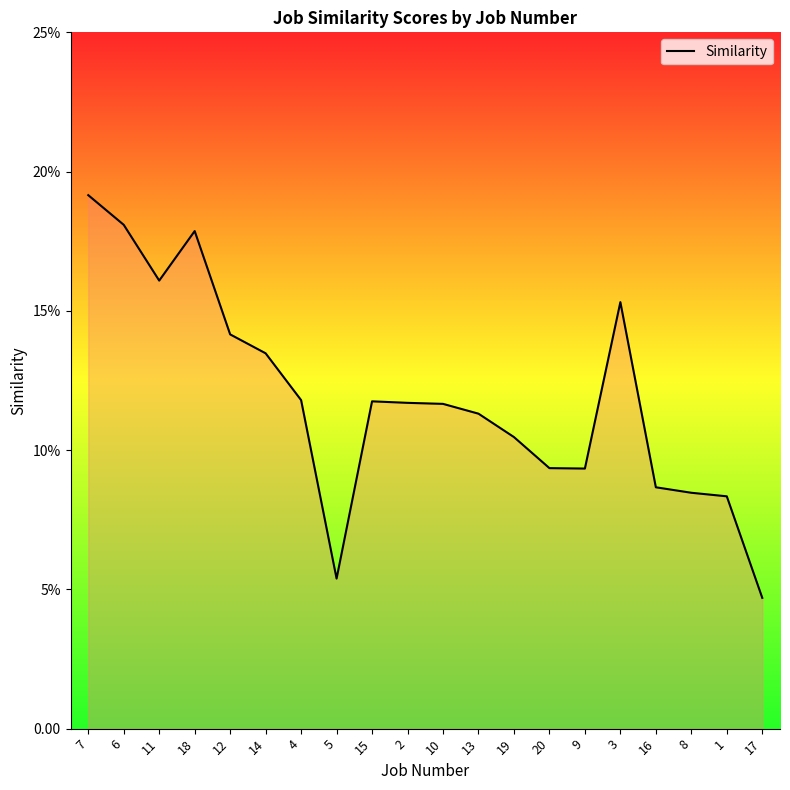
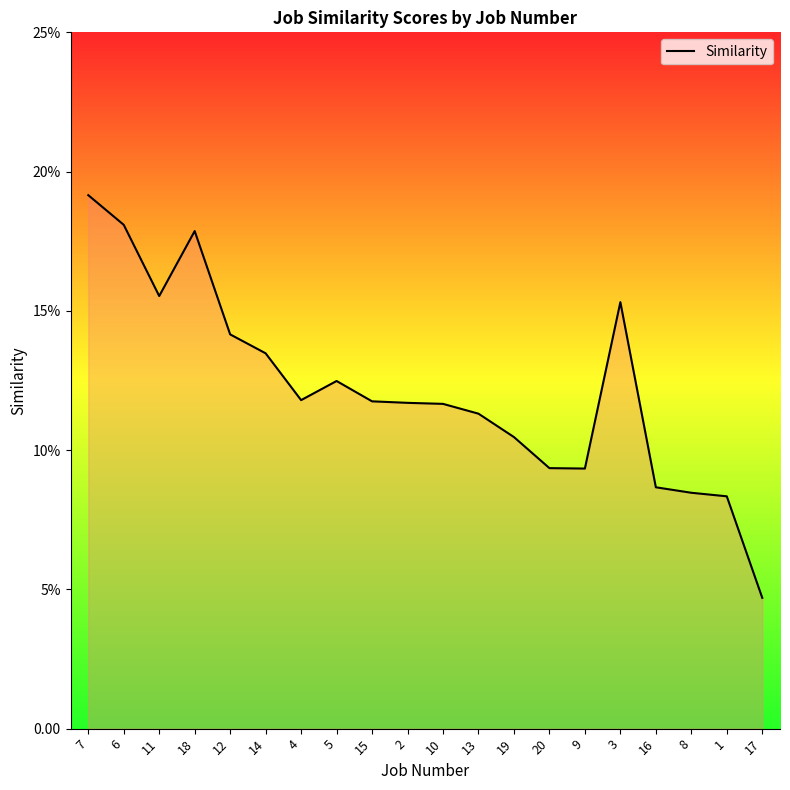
11: 16.1% -> 15.5%
5: 5.4% -> 12.5%
